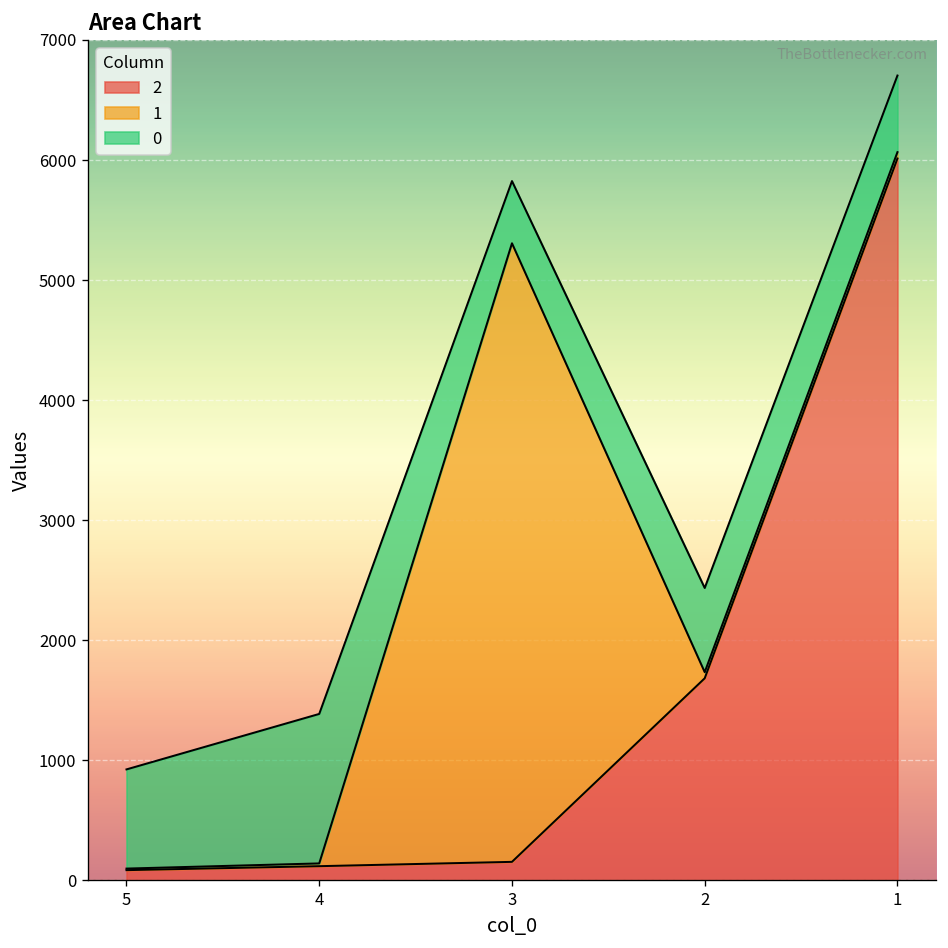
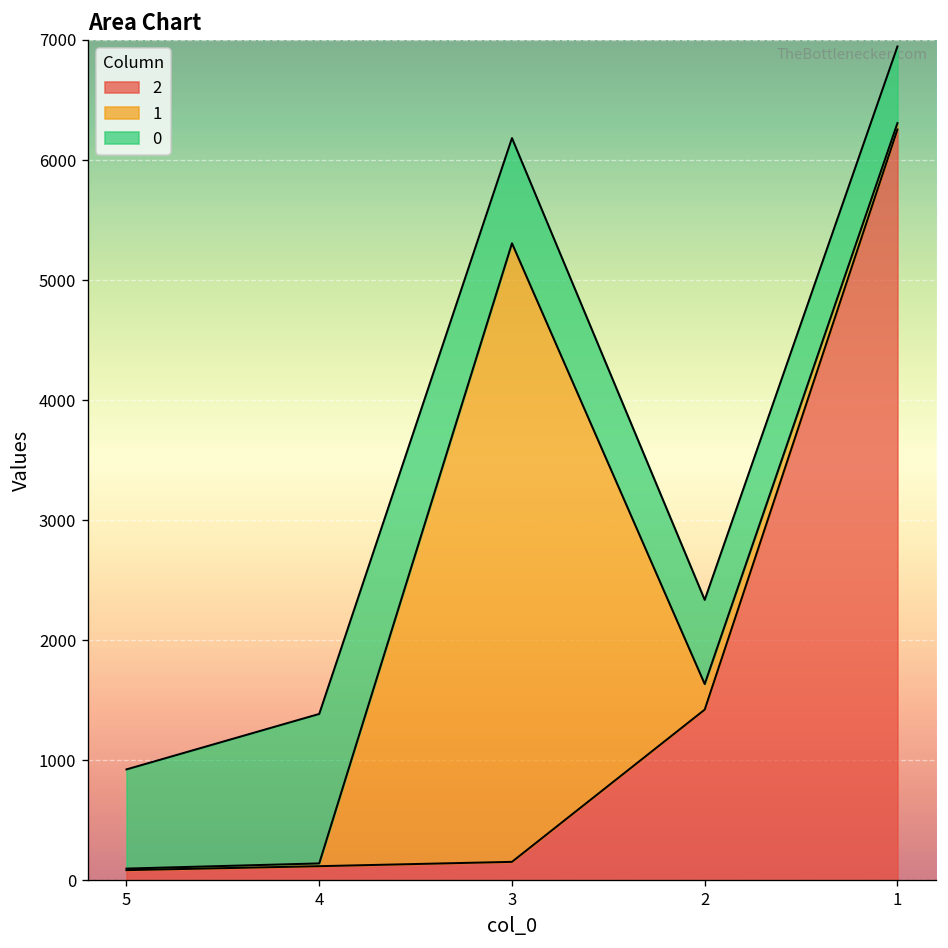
0, 3: 520 -> 880
2, 2: 1680 -> 1420
1, 2: 50 -> 210
2, 1: 6010 -> 6260
